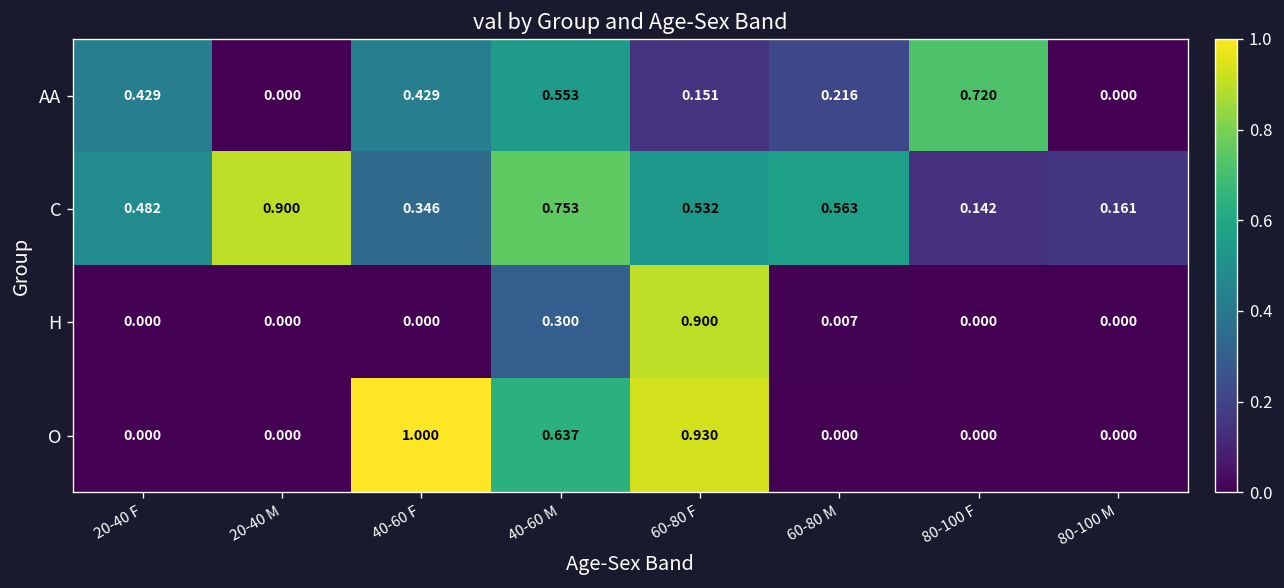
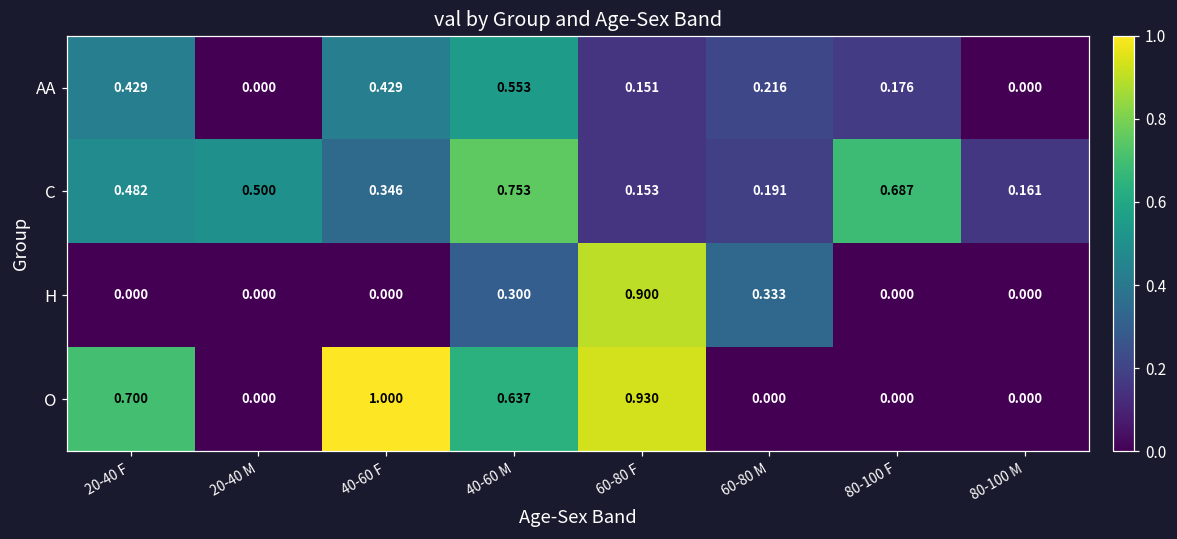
AA, 80-100 F: 0.720 -> 0.176
C, 20-40 M: 0.900 -> 0.500
C, 60-80 F: 0.532 -> 0.153
C, 60-80 M: 0.563 -> 0.191
C, 80-100 F: 0.142 -> 0.687
H, 60-80 M: 0.007 -> 0.333
O, 20-40 F: 0.000 -> 0.700
